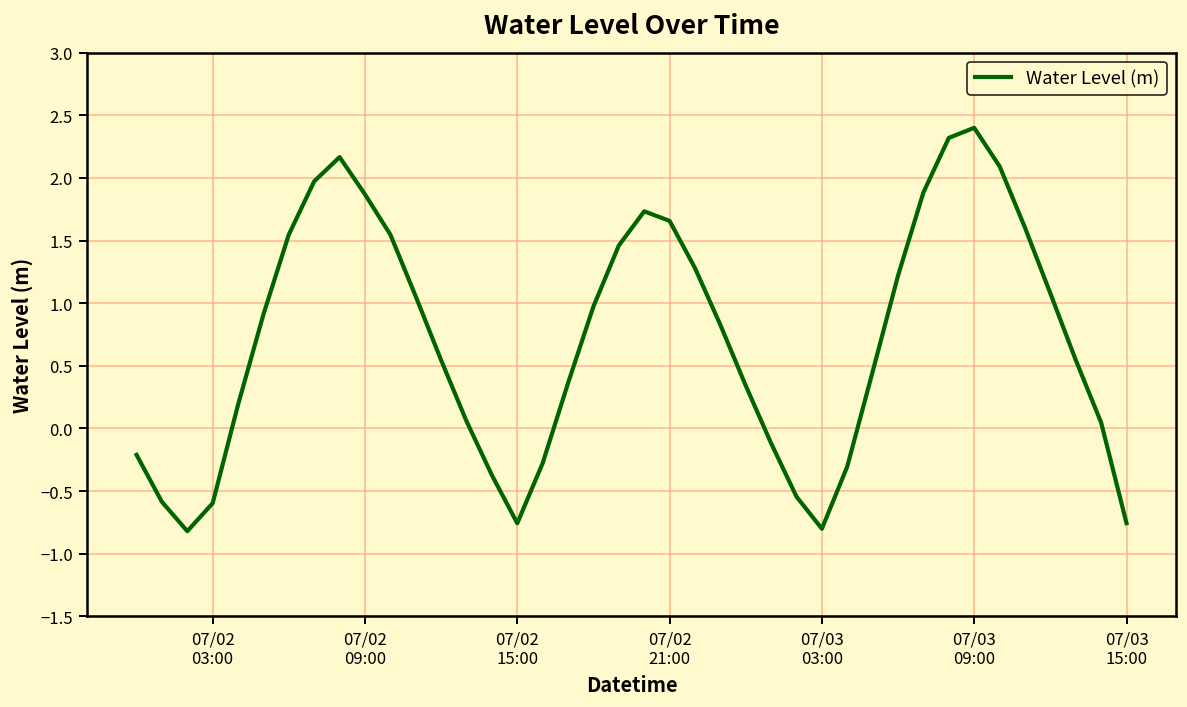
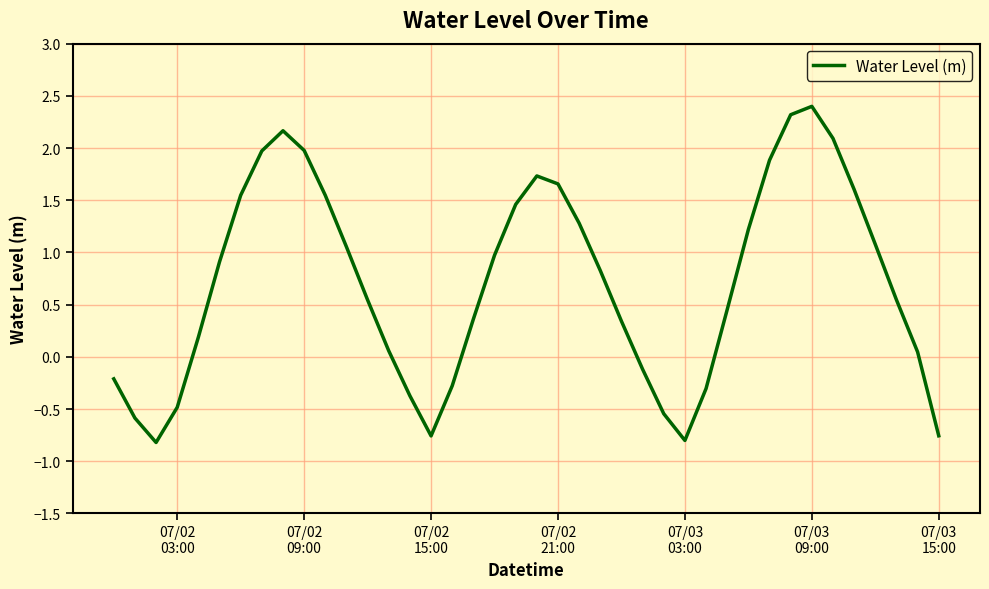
07/02 03:00: -0.60 -> -0.48
07/02 09:00: 1.87 -> 1.98
